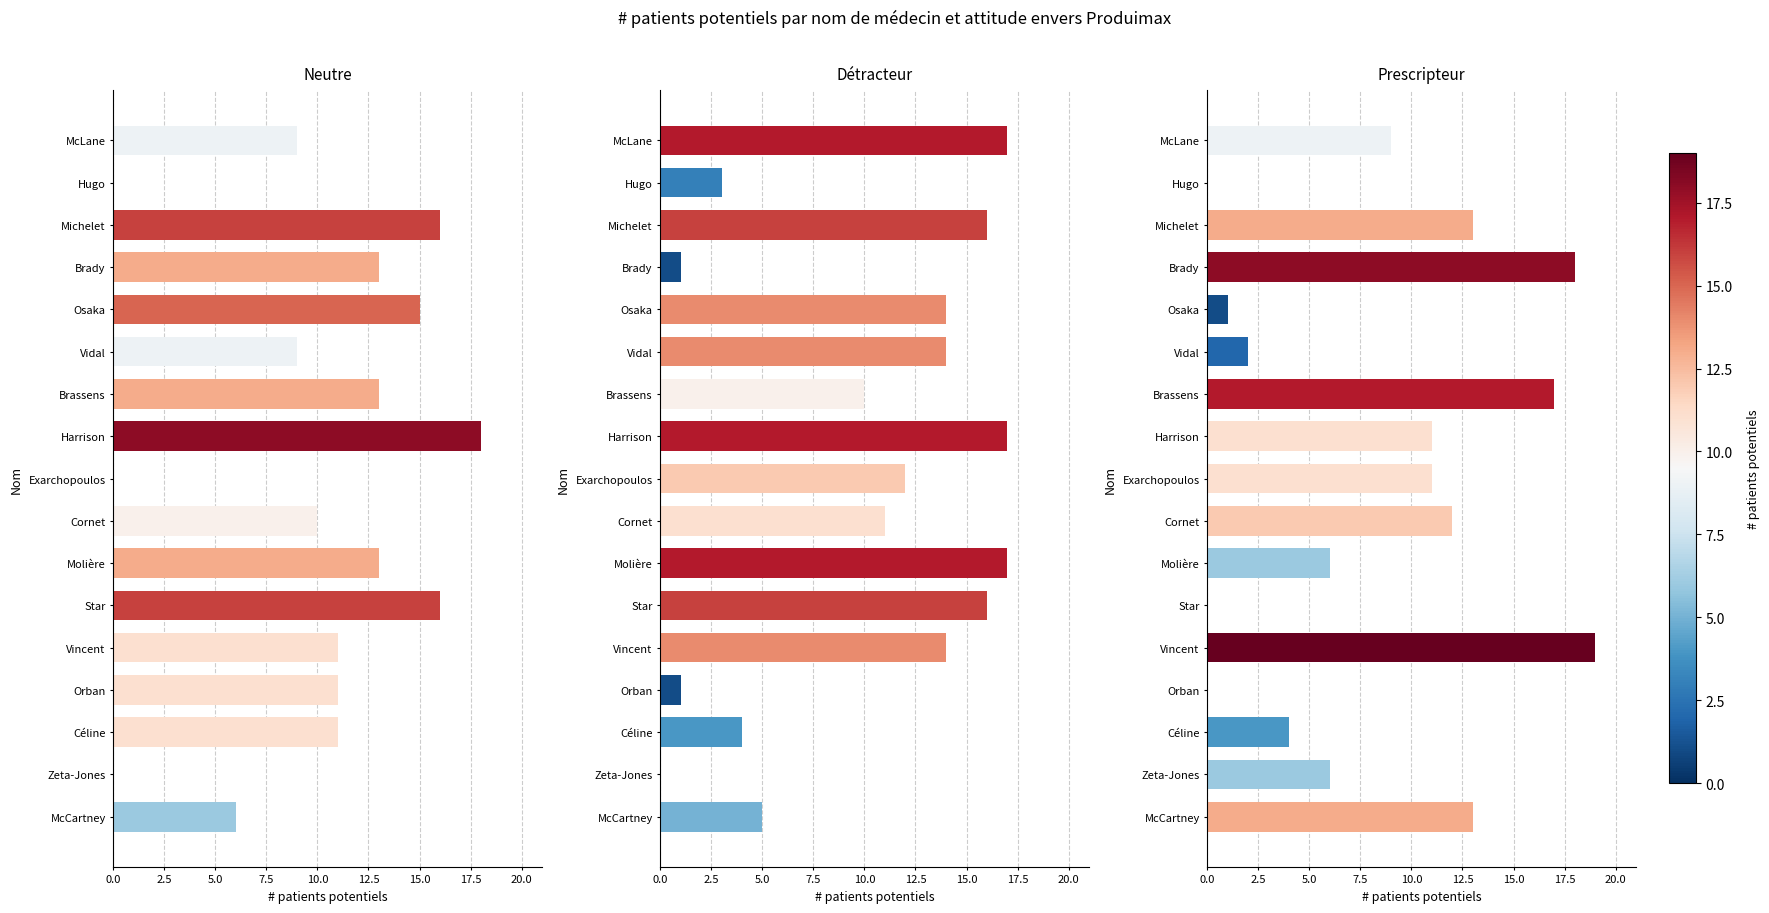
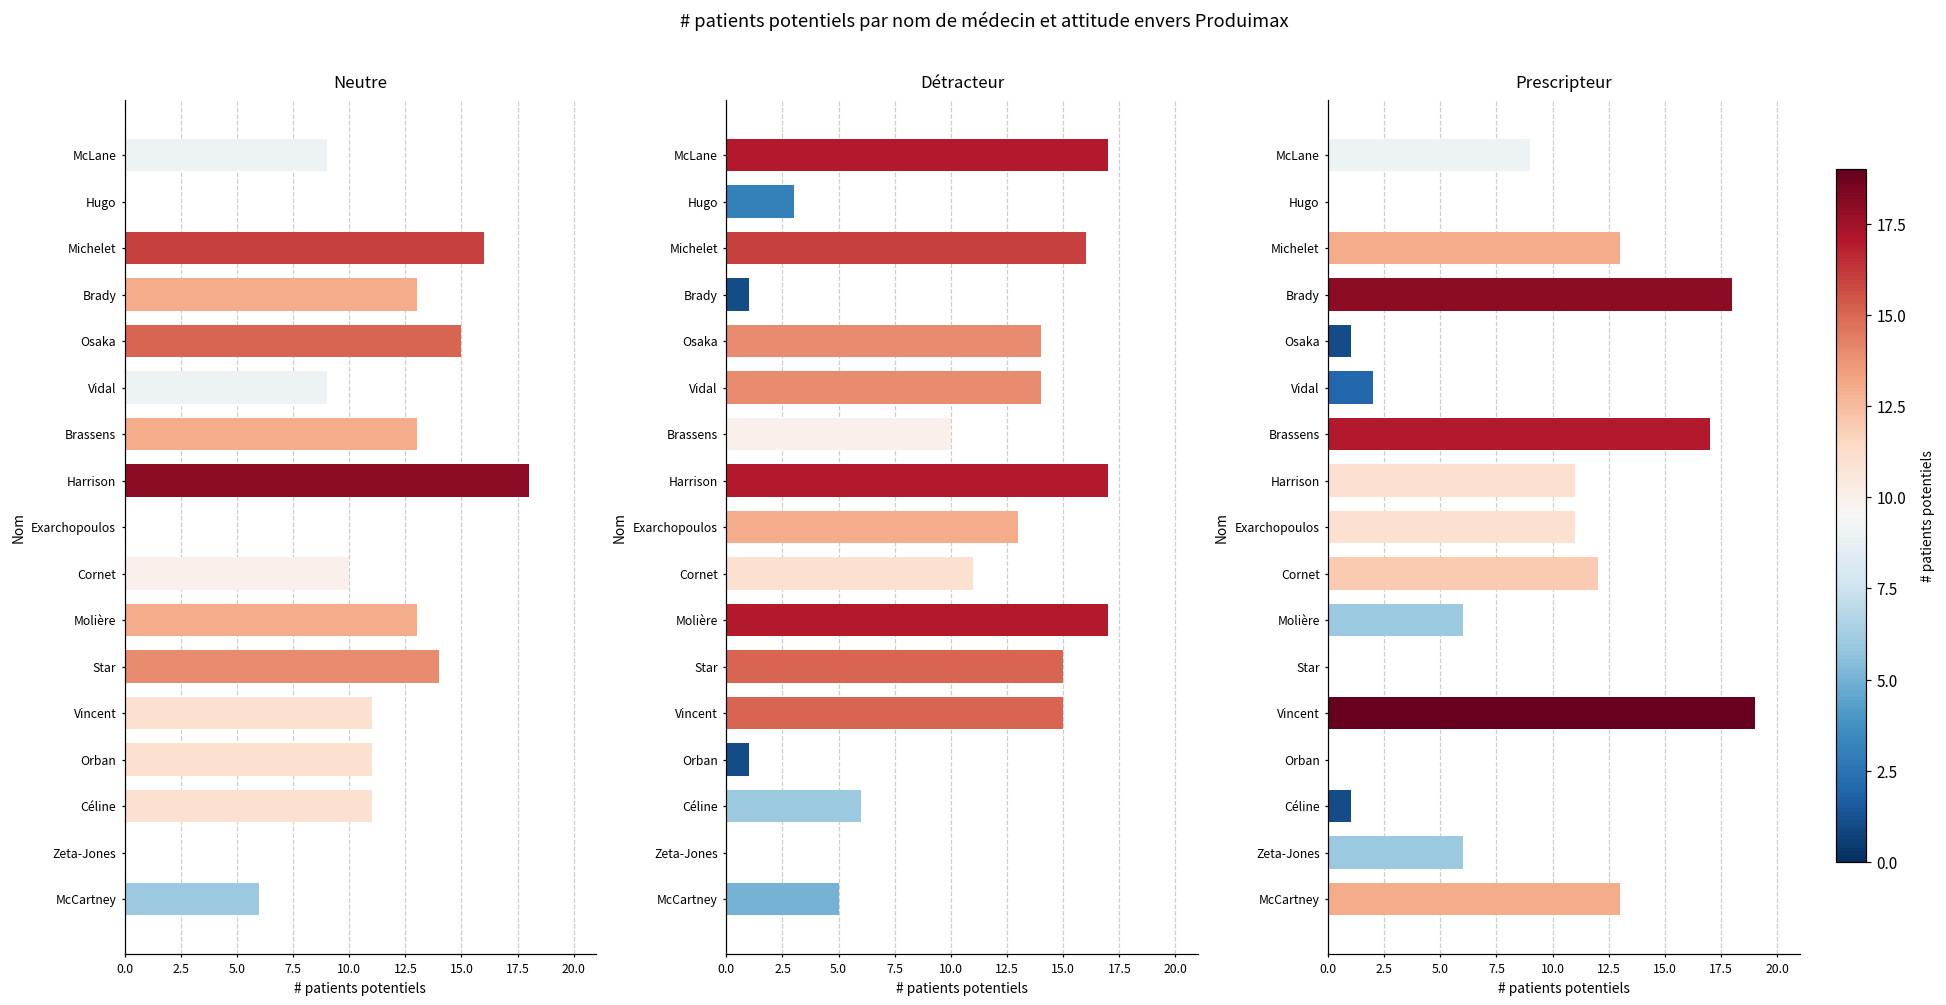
Neutre, Star: 16 -> 14
Détracteur, Exarchopoulos: 12 -> 13
Détracteur, Star: 16 -> 15
Détracteur, Vincent: 14 -> 15
Détracteur, Céline: 4 -> 6
Prescripteur, Céline: 4 -> 1
